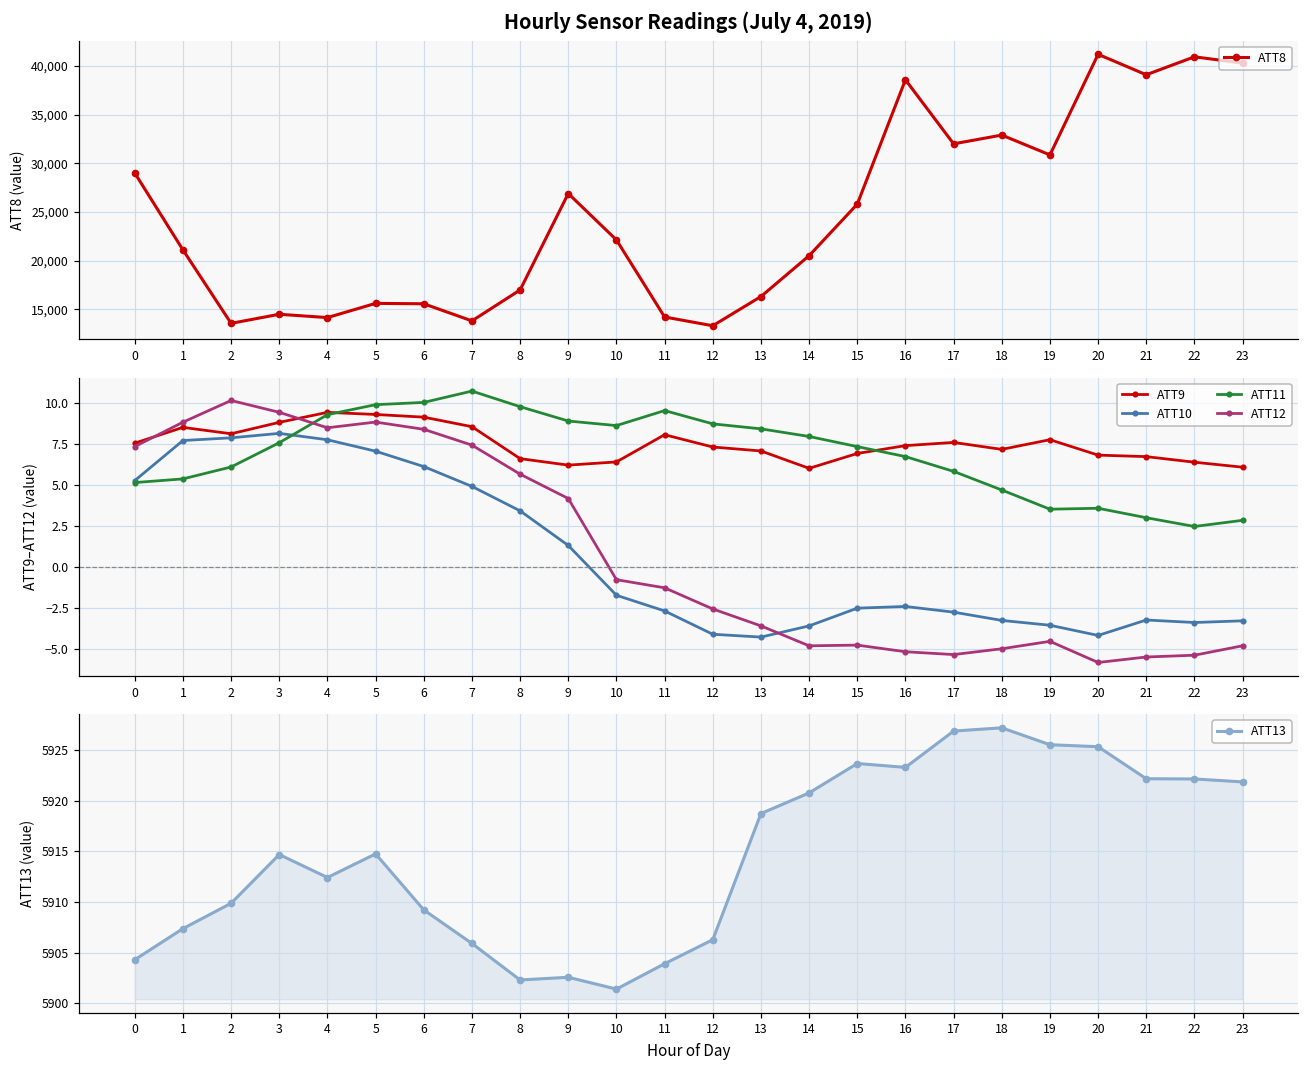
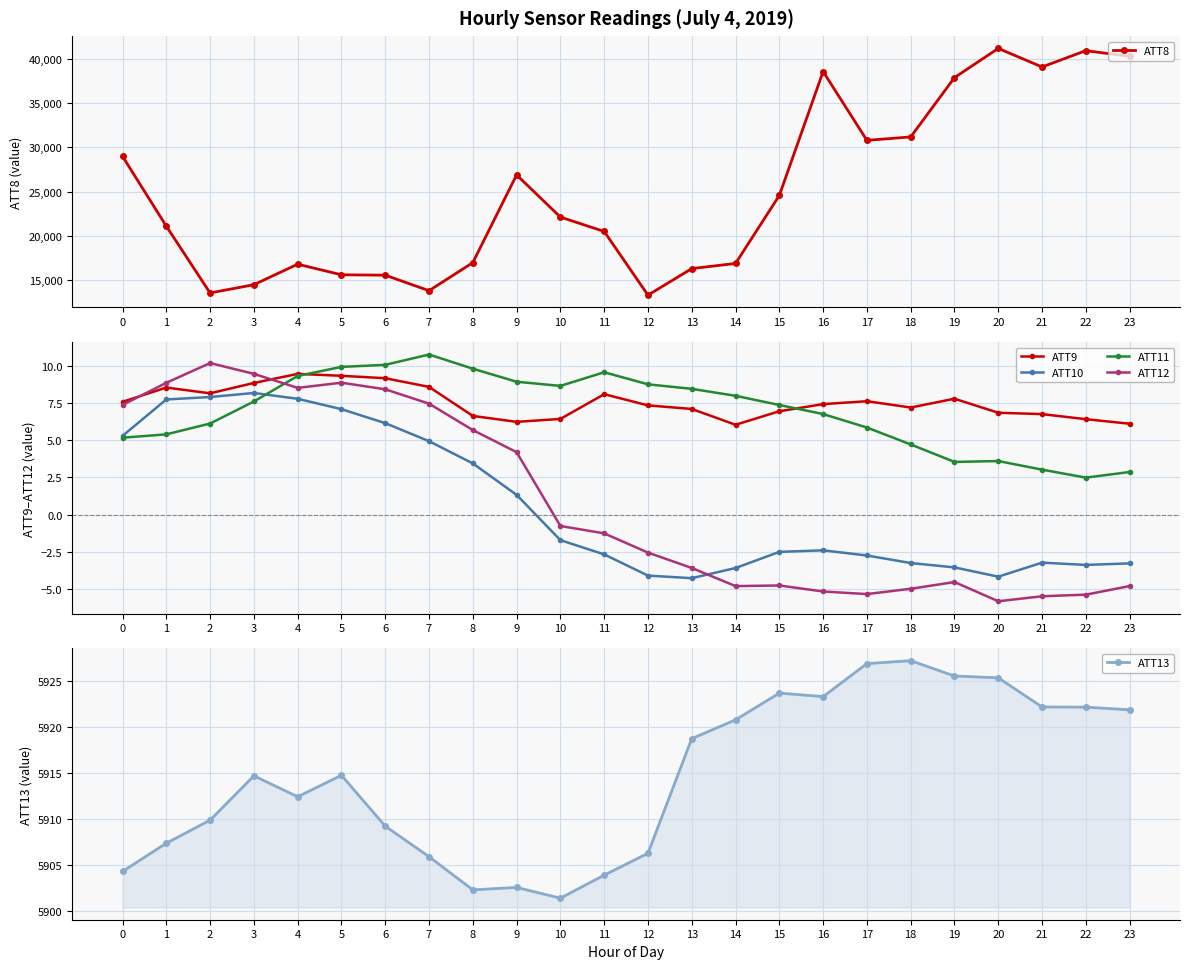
Hourly Sensor Readings (July 4, 2019), 4: 14,000 -> 17,000
Hourly Sensor Readings (July 4, 2019), 11: 14,000 -> 21,000
Hourly Sensor Readings (July 4, 2019), 14: 21,000 -> 17,000
Hourly Sensor Readings (July 4, 2019), 15: 26,000 -> 25,000
Hourly Sensor Readings (July 4, 2019), 17: 32,000 -> 31,000
Hourly Sensor Readings (July 4, 2019), 18: 33,000 -> 31,000
Hourly Sensor Readings (July 4, 2019), 19: 31,000 -> 38,000
